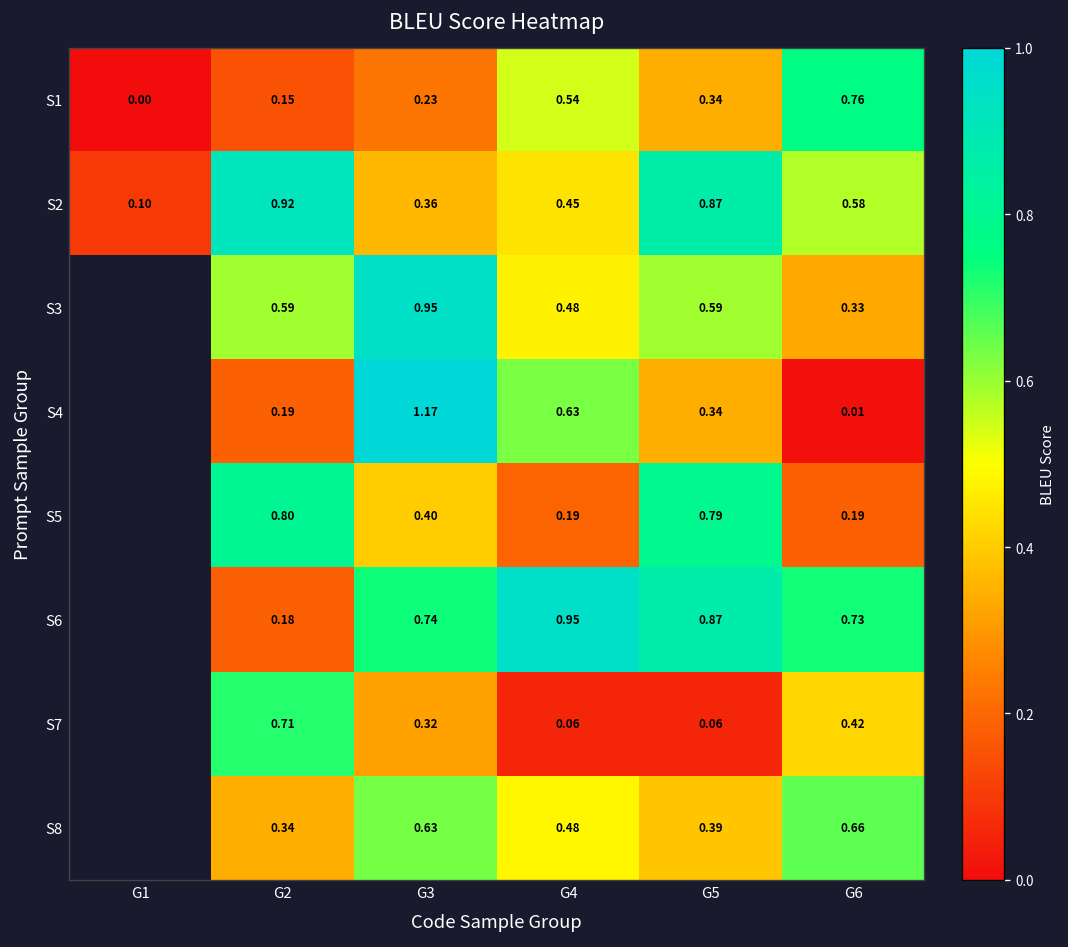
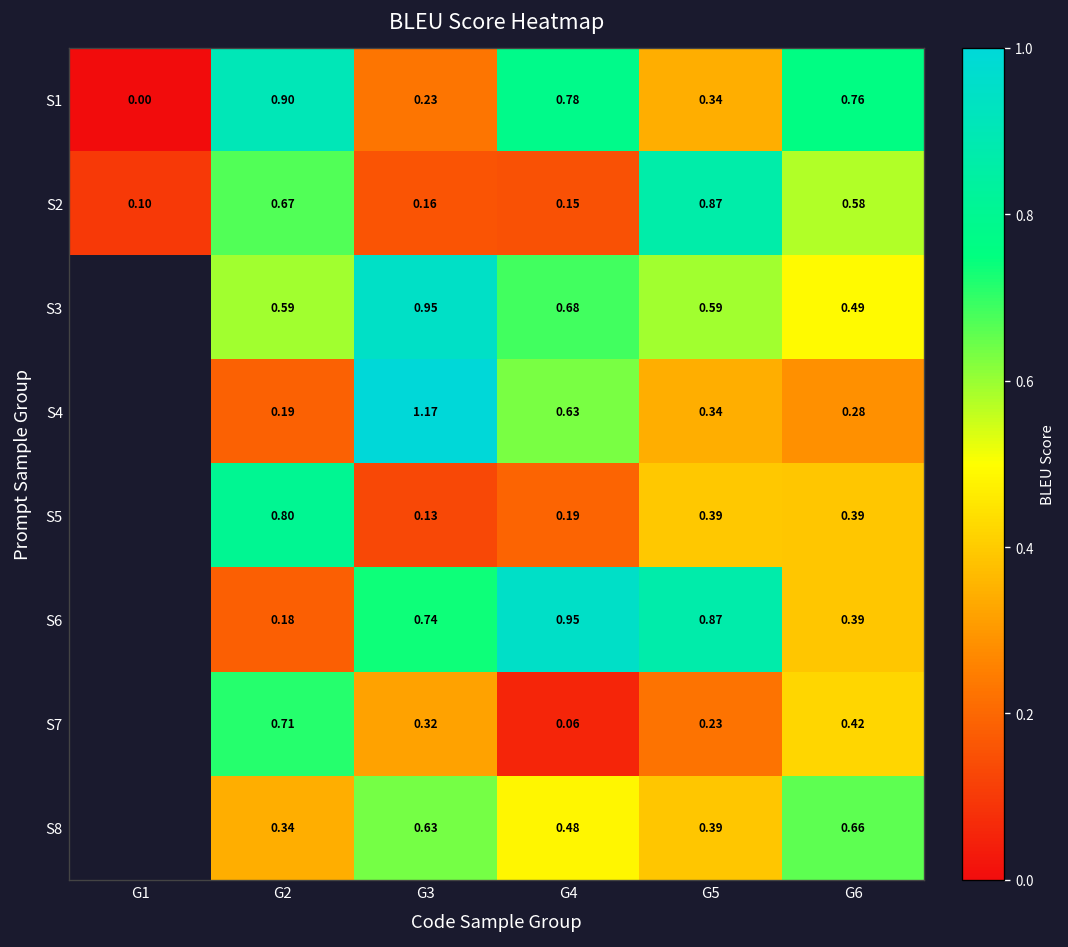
S1, G2: 0.15 -> 0.90
S1, G4: 0.54 -> 0.78
S2, G2: 0.92 -> 0.67
S2, G3: 0.36 -> 0.16
S2, G4: 0.45 -> 0.15
S3, G4: 0.48 -> 0.68
S3, G6: 0.33 -> 0.49
S4, G6: 0.01 -> 0.28
S5, G3: 0.40 -> 0.13
S5, G5: 0.79 -> 0.39
S5, G6: 0.19 -> 0.39
S6, G6: 0.73 -> 0.39
S7, G5: 0.06 -> 0.23
